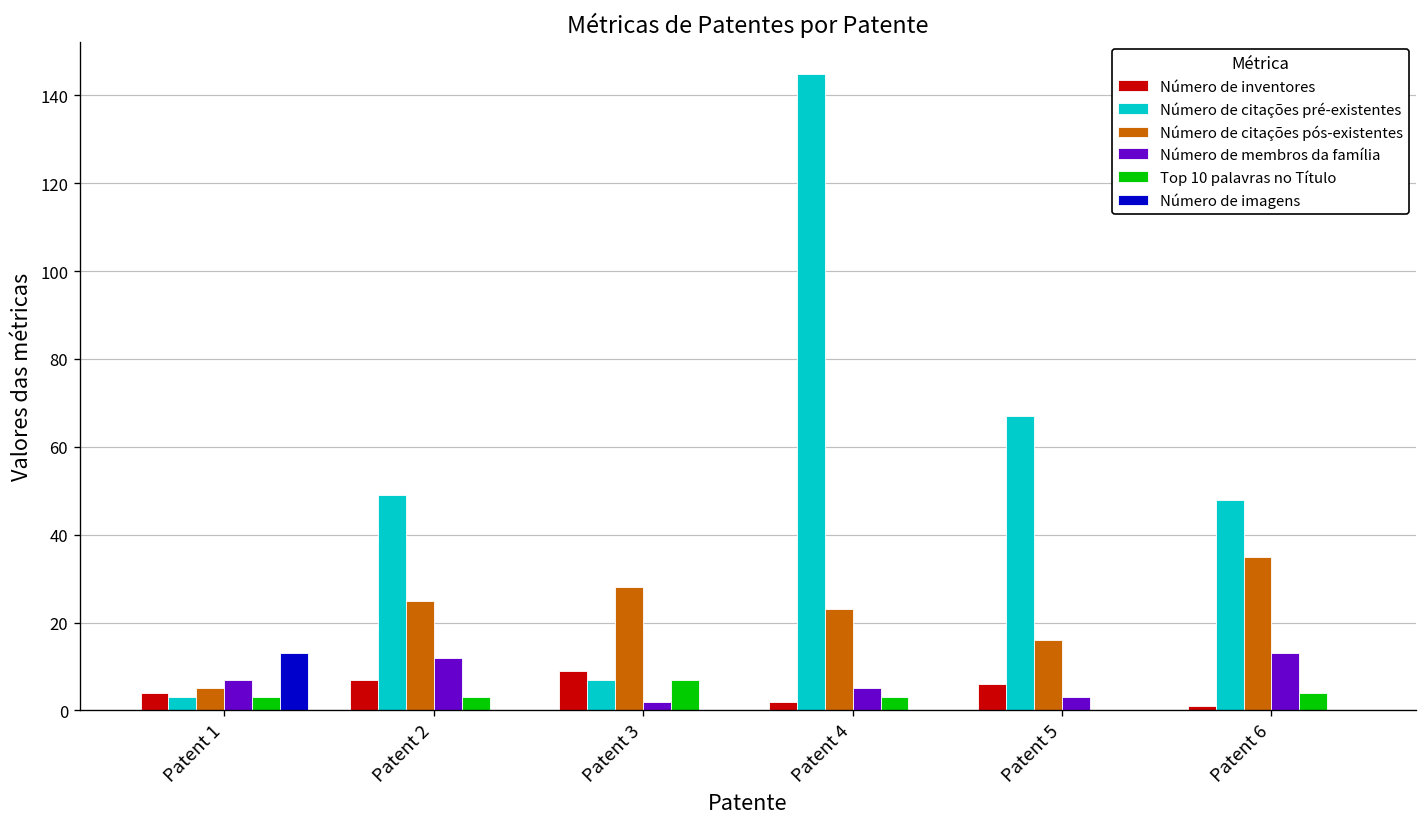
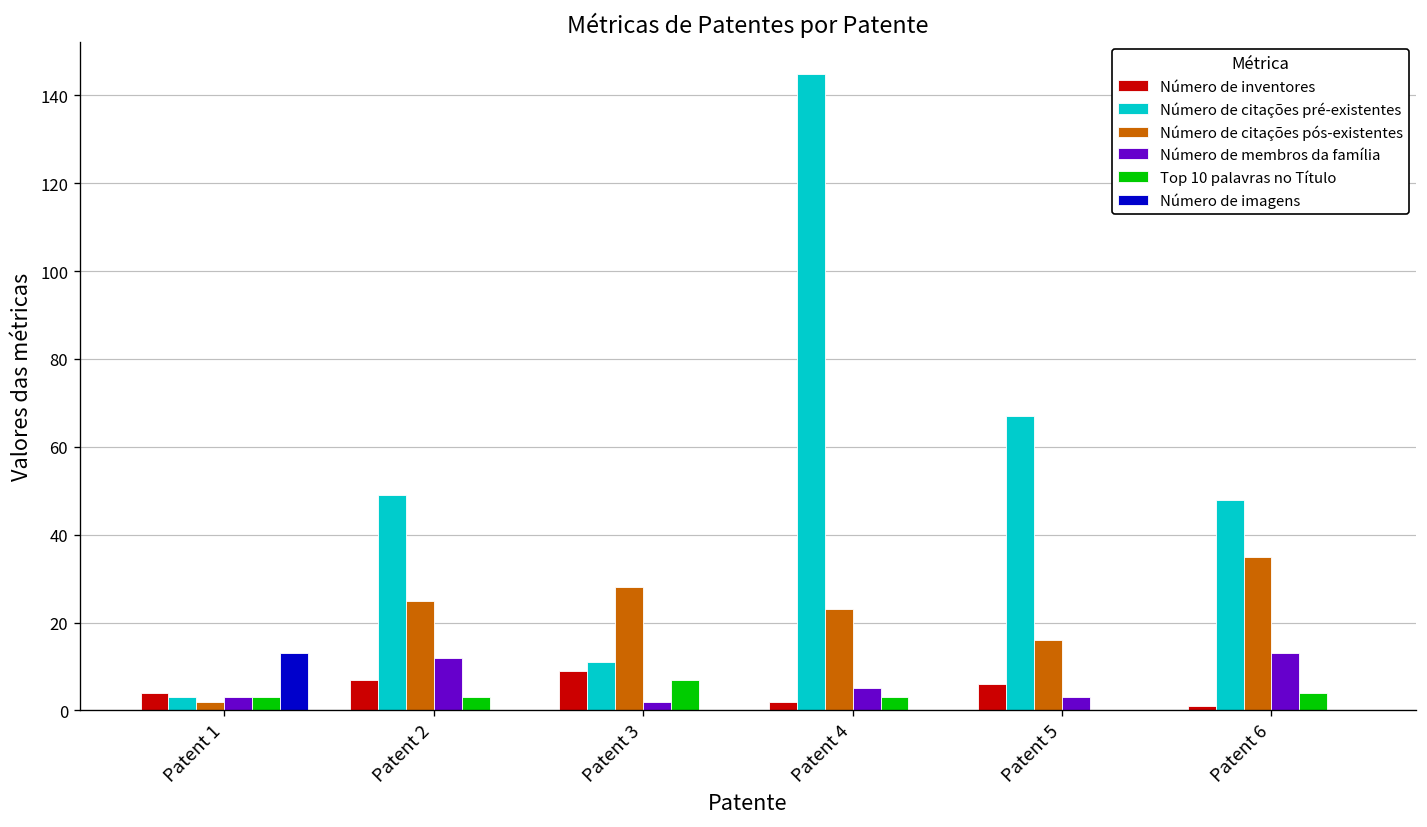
Número de citações pós-existentes, Patent 1: 5 -> 2
Número de membros da família, Patent 1: 7 -> 3
Número de citações pré-existentes, Patent 3: 7 -> 11
